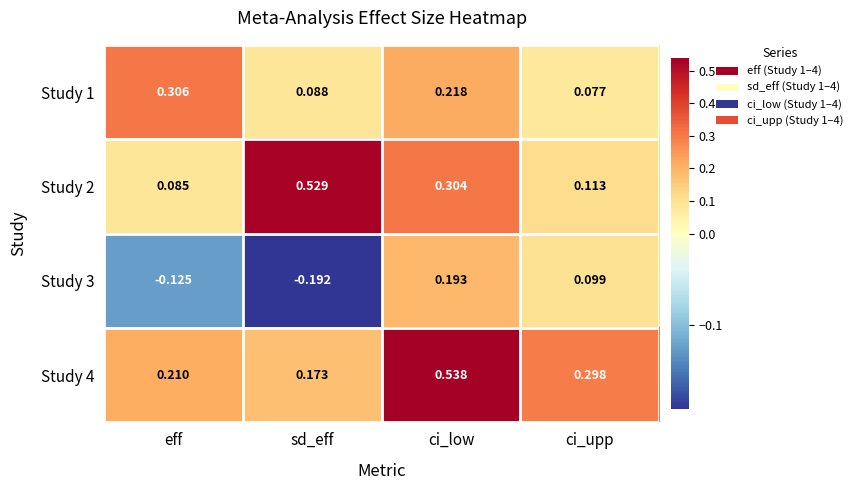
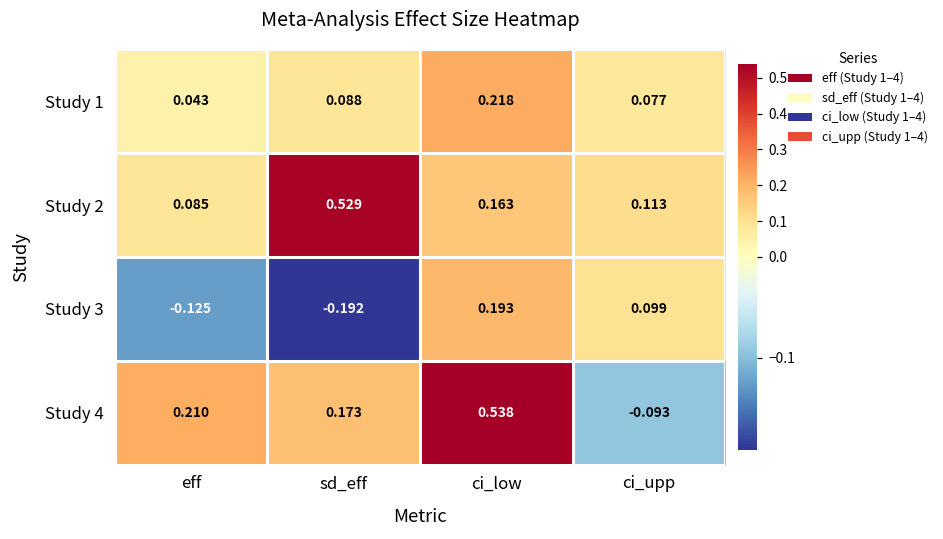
Study 1, eff: 0.306 -> 0.043
Study 2, ci_low: 0.304 -> 0.163
Study 4, ci_upp: 0.298 -> -0.093
